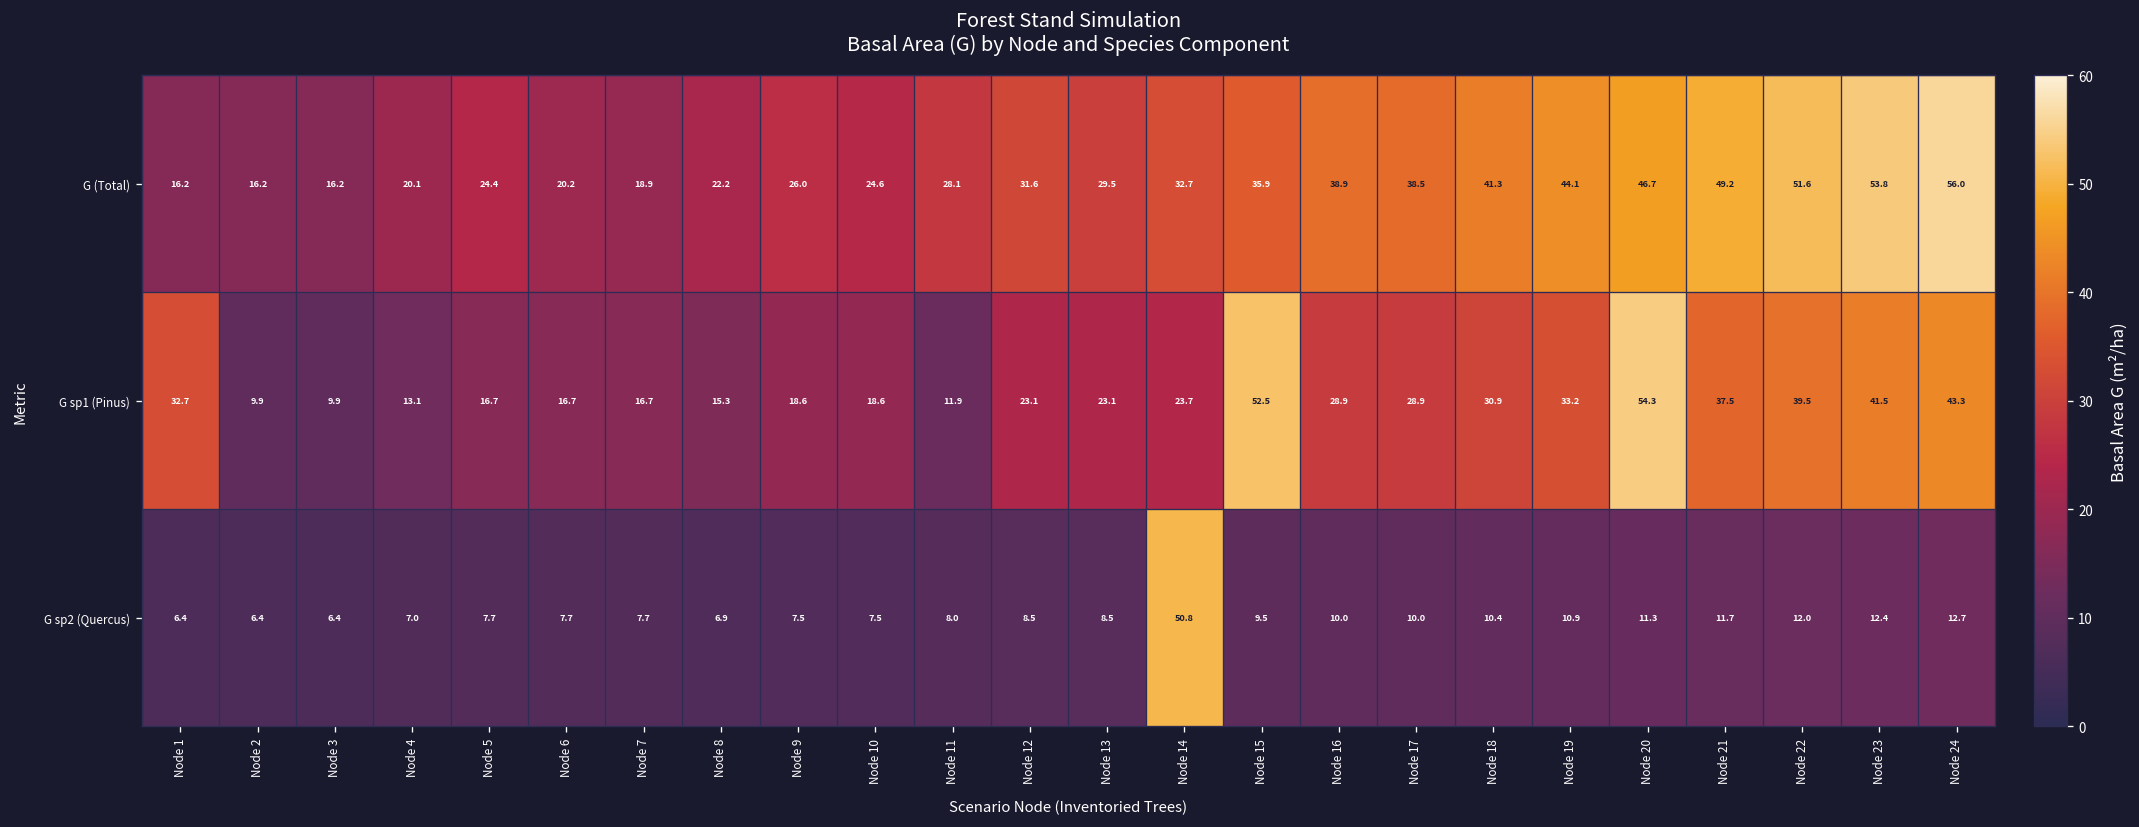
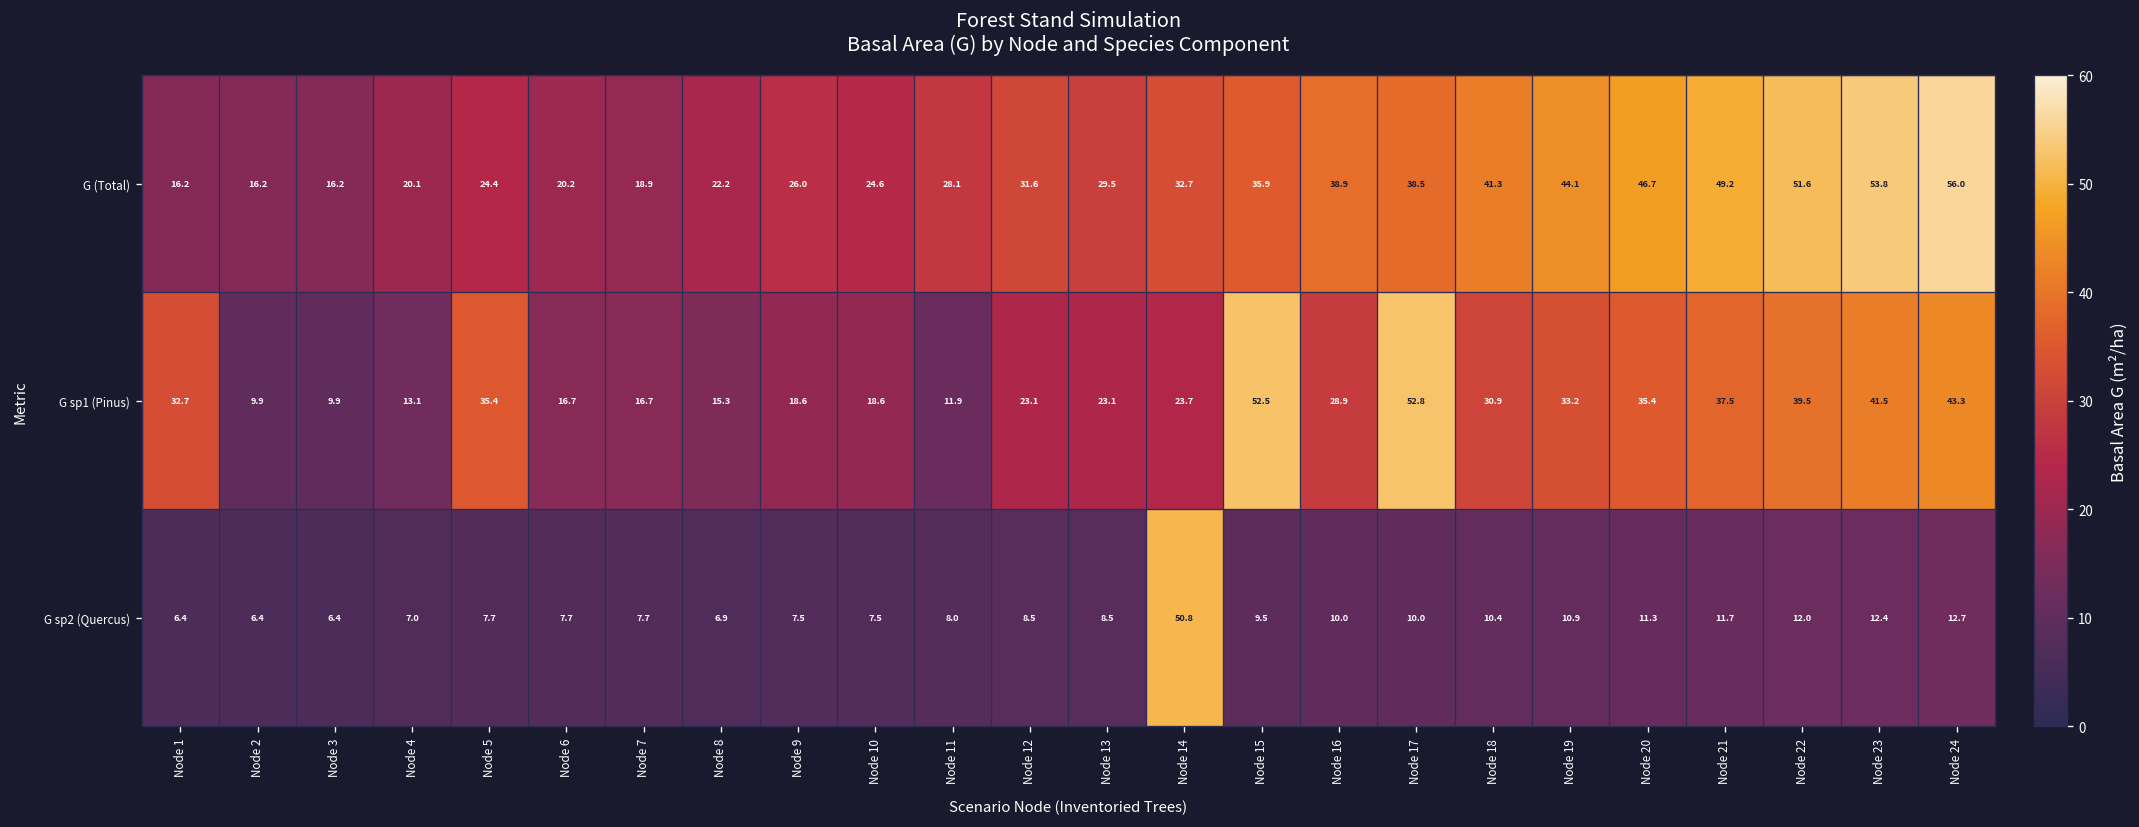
G sp1 (Pinus), Node 5: 16.7 -> 35.4
G sp1 (Pinus), Node 17: 28.9 -> 52.8
G sp1 (Pinus), Node 20: 54.3 -> 35.4
